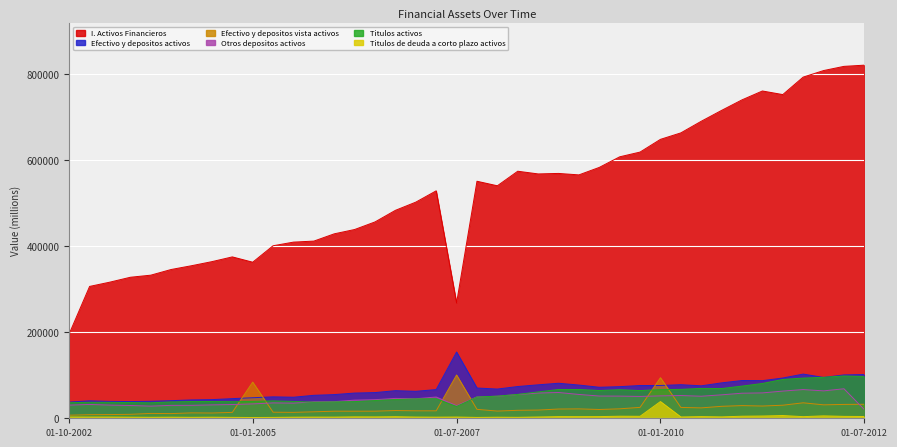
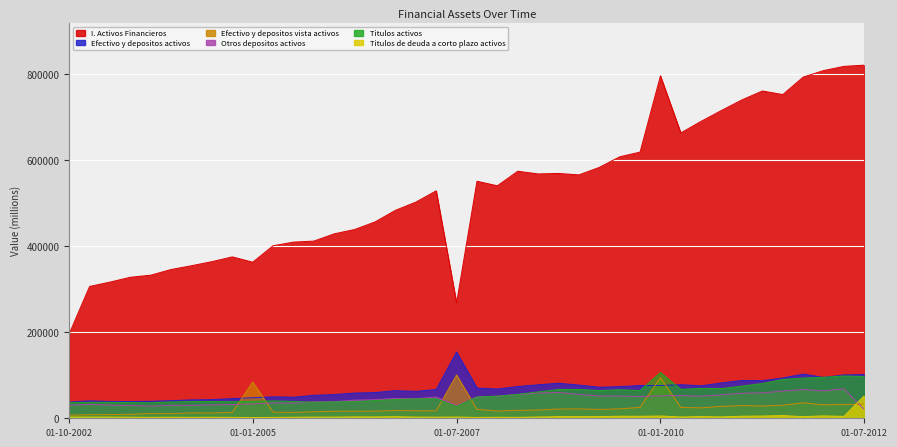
I. Activos Financieros, 01-01-2010: 650000 -> 800000
Titulos activos, 01-01-2010: 70000 -> 110000
Titulos de deuda a corto plazo activos, 01-01-2010: 40000 -> 10000
Titulos de deuda a corto plazo activos, 01-07-2012: 0 -> 50000
